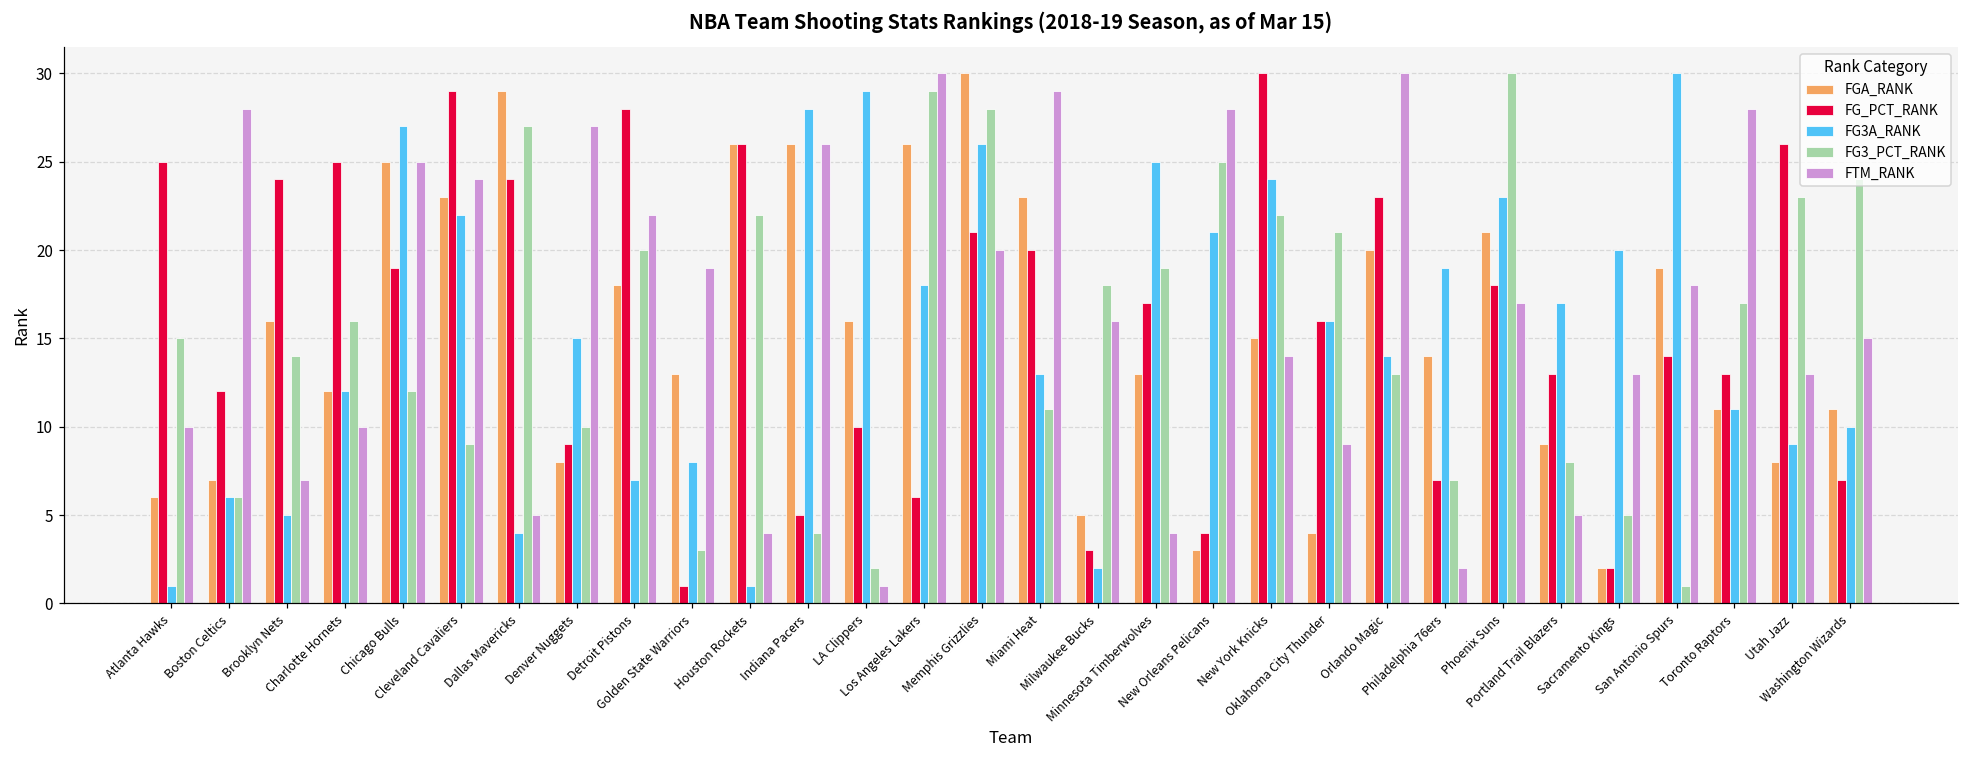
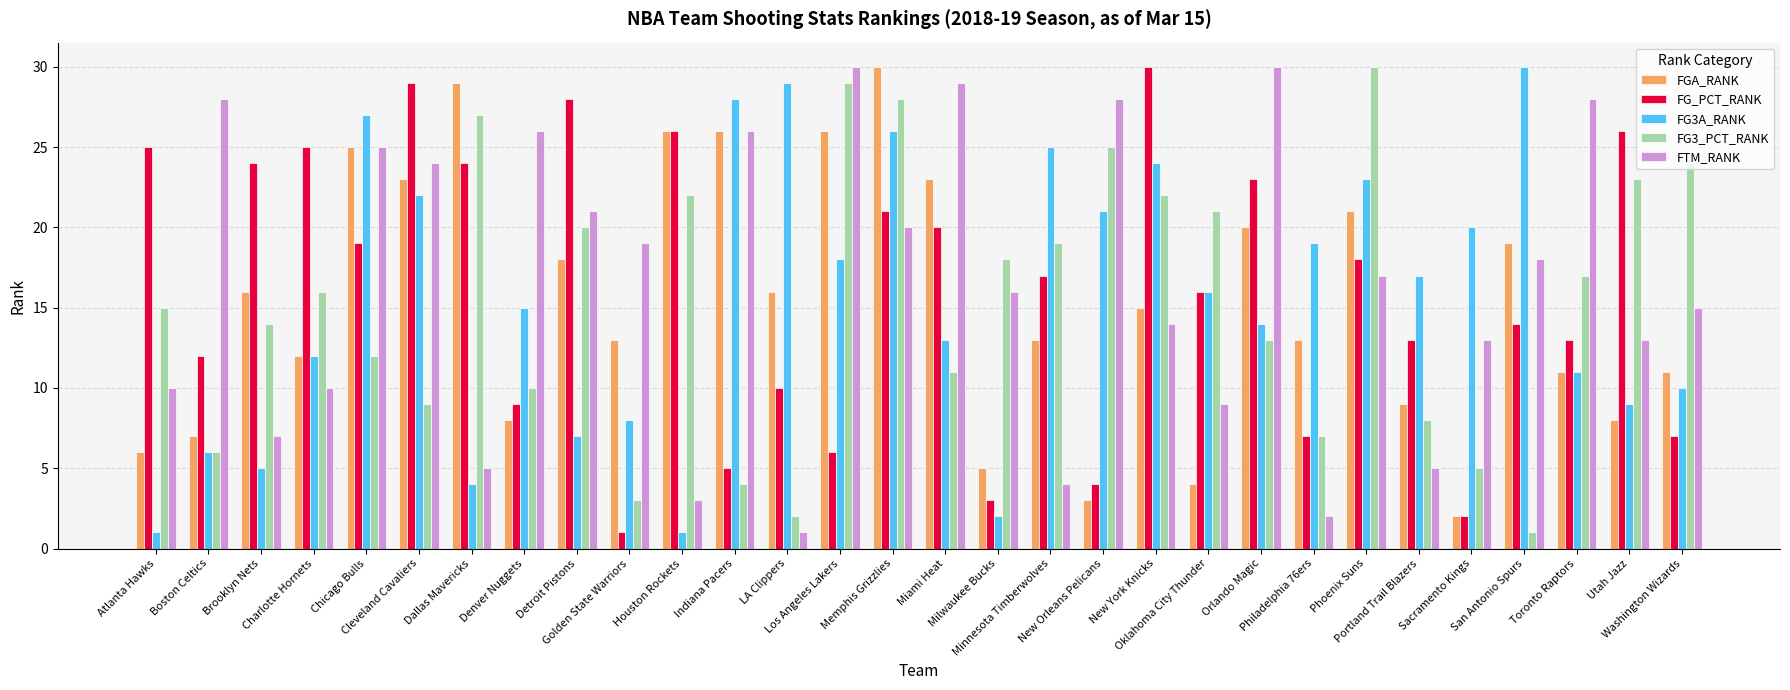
FTM_RANK, Denver Nuggets: 27 -> 26
FTM_RANK, Detroit Pistons: 22 -> 21
FTM_RANK, Houston Rockets: 4 -> 3
FGA_RANK, Philadelphia 76ers: 14 -> 13
